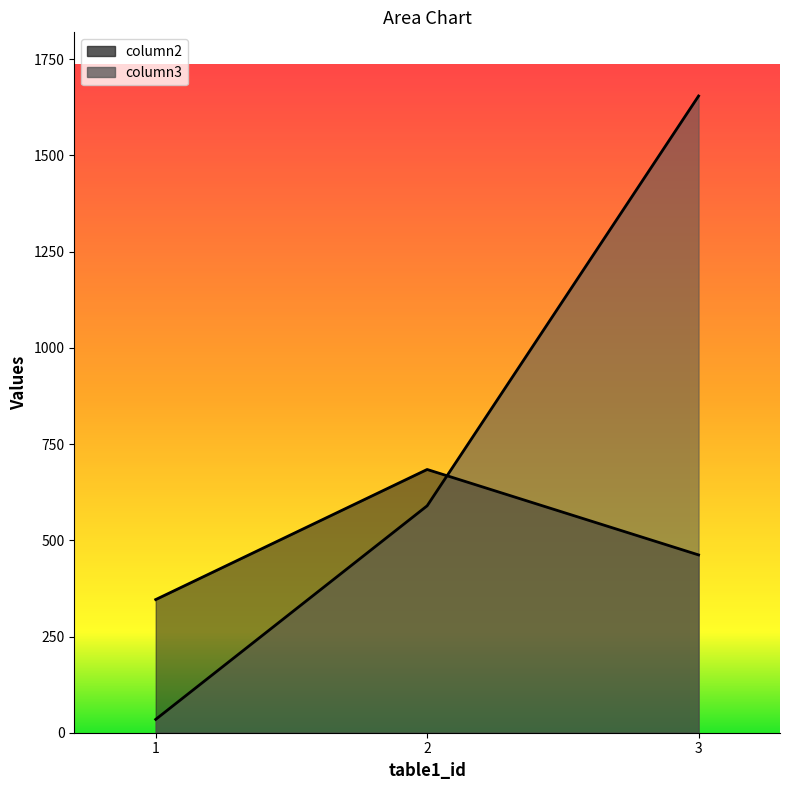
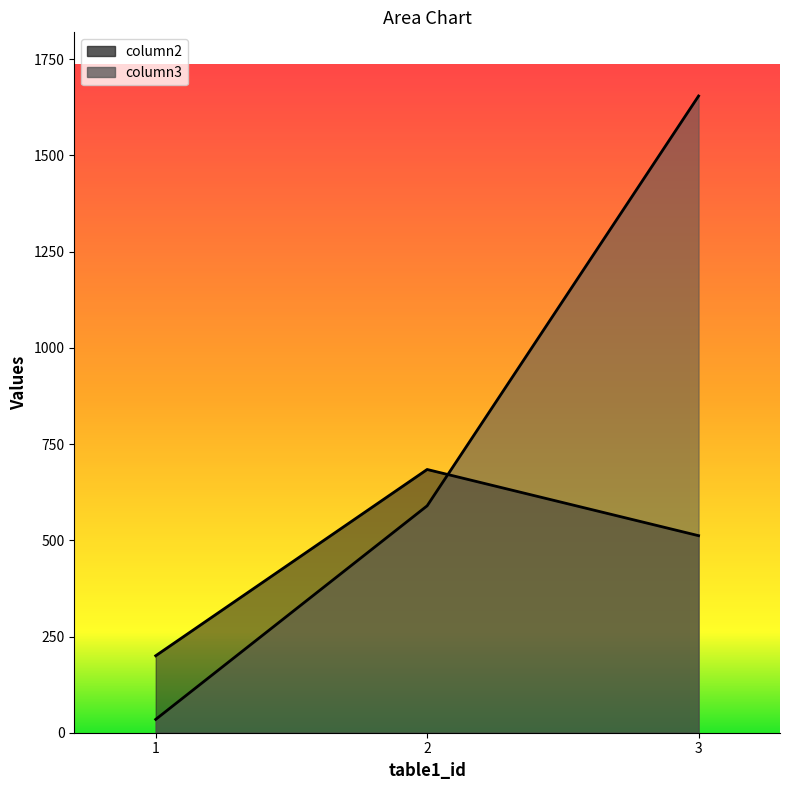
column2, 1: 350 -> 200
column2, 3: 460 -> 510
